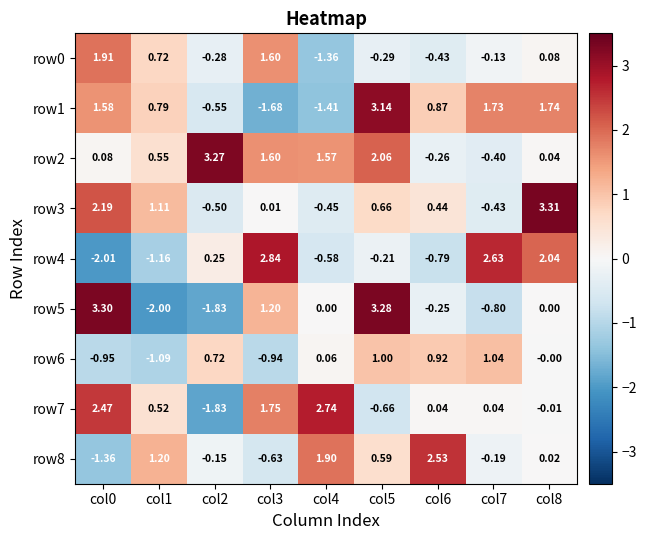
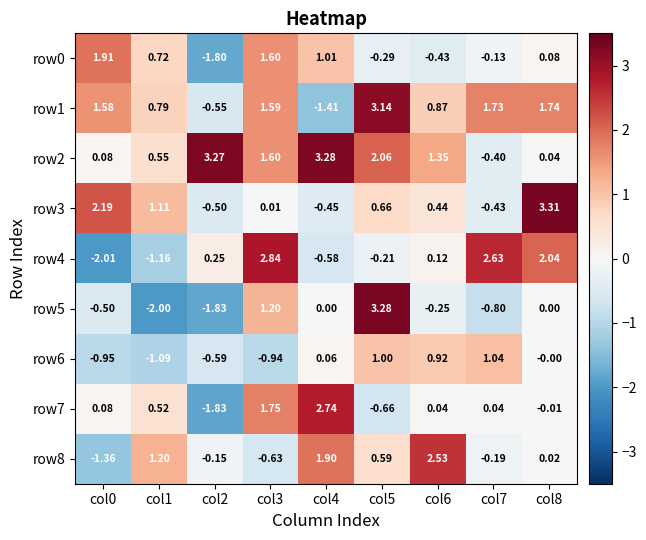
row0, col2: -0.28 -> -1.80
row0, col4: -1.36 -> 1.01
row1, col3: -1.68 -> 1.59
row2, col4: 1.57 -> 3.28
row2, col6: -0.26 -> 1.35
row4, col6: -0.79 -> 0.12
row5, col0: 3.30 -> -0.50
row6, col2: 0.72 -> -0.59
row7, col0: 2.47 -> 0.08
